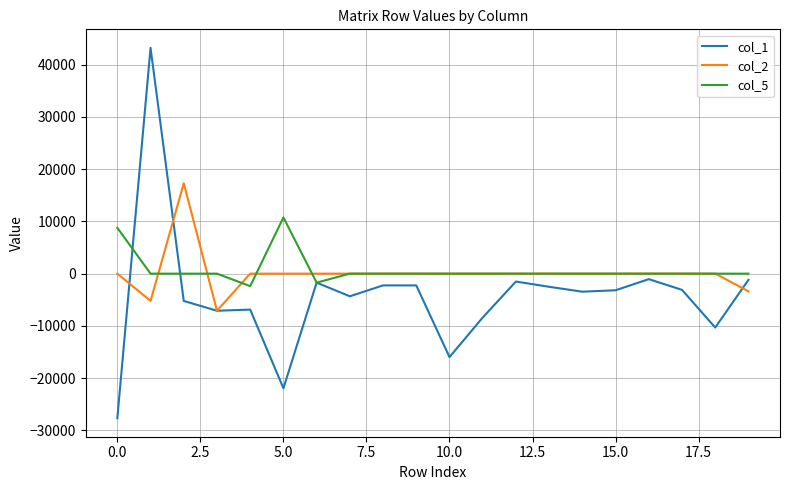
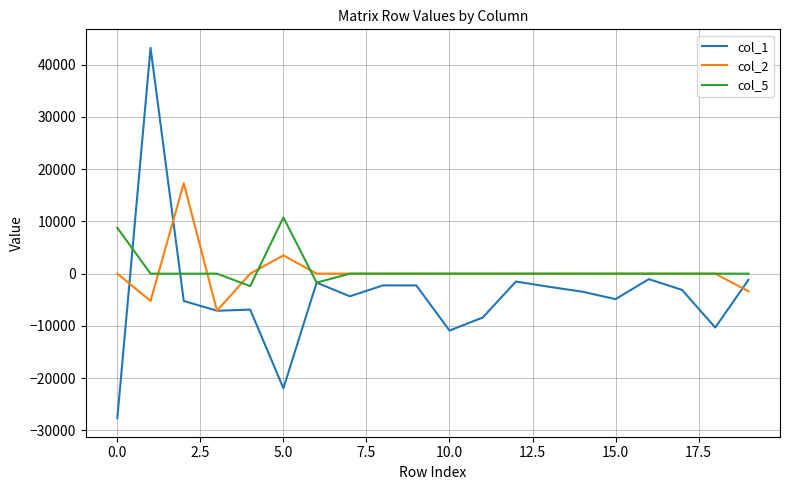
col_2, 5.0: 0 -> 3000
col_1, 10.0: -16000 -> -11000
col_1, 15.0: -3000 -> -5000
